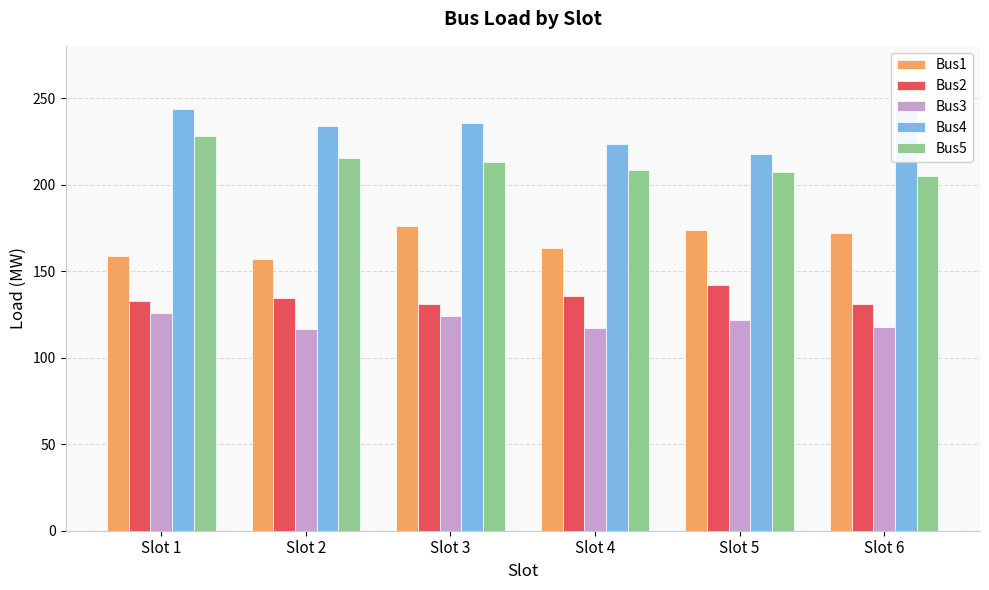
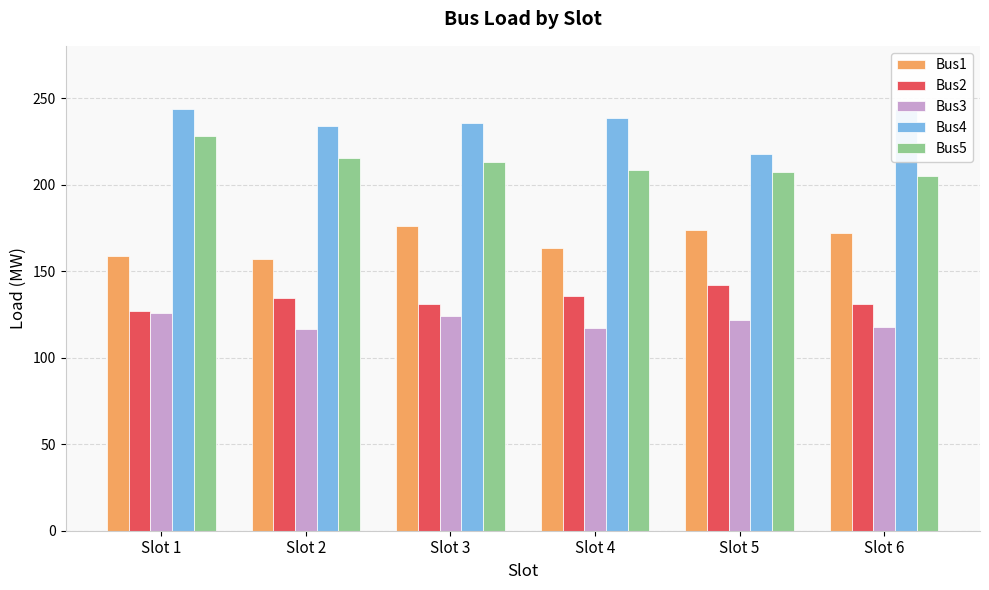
Bus2, Slot 1: 133 -> 127
Bus4, Slot 4: 224 -> 239
